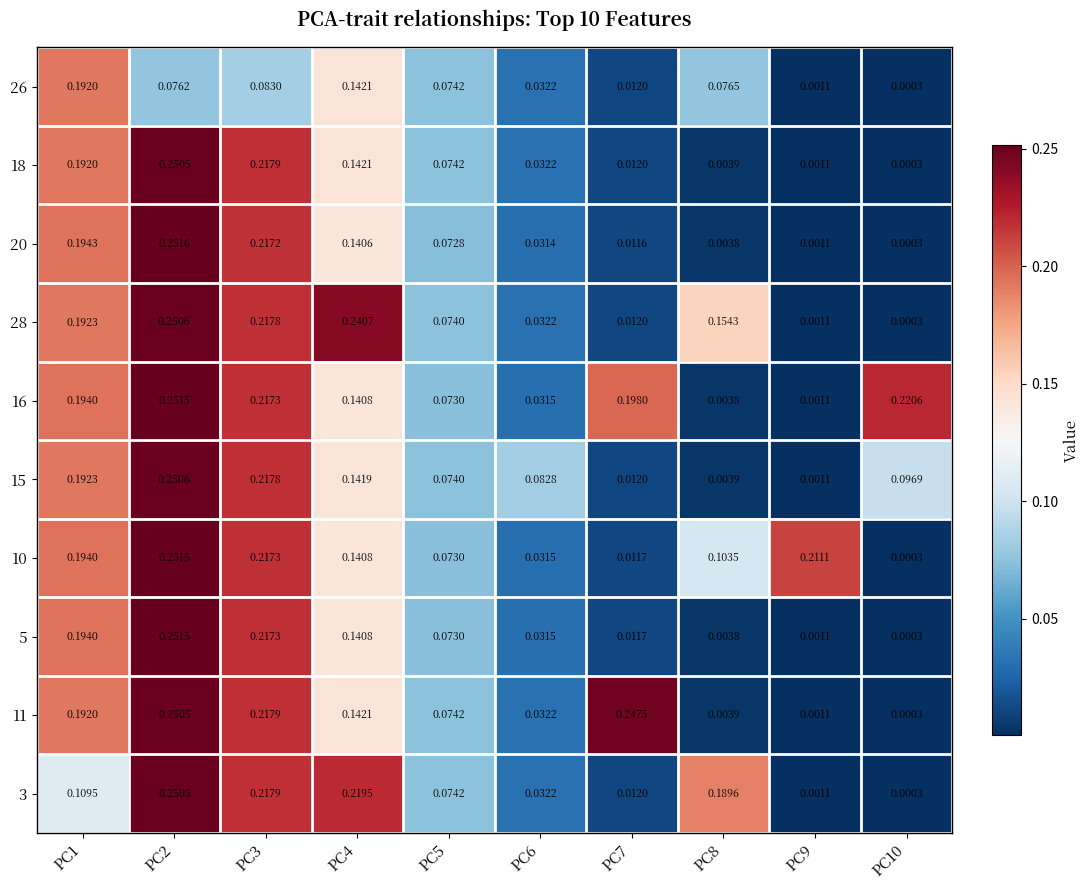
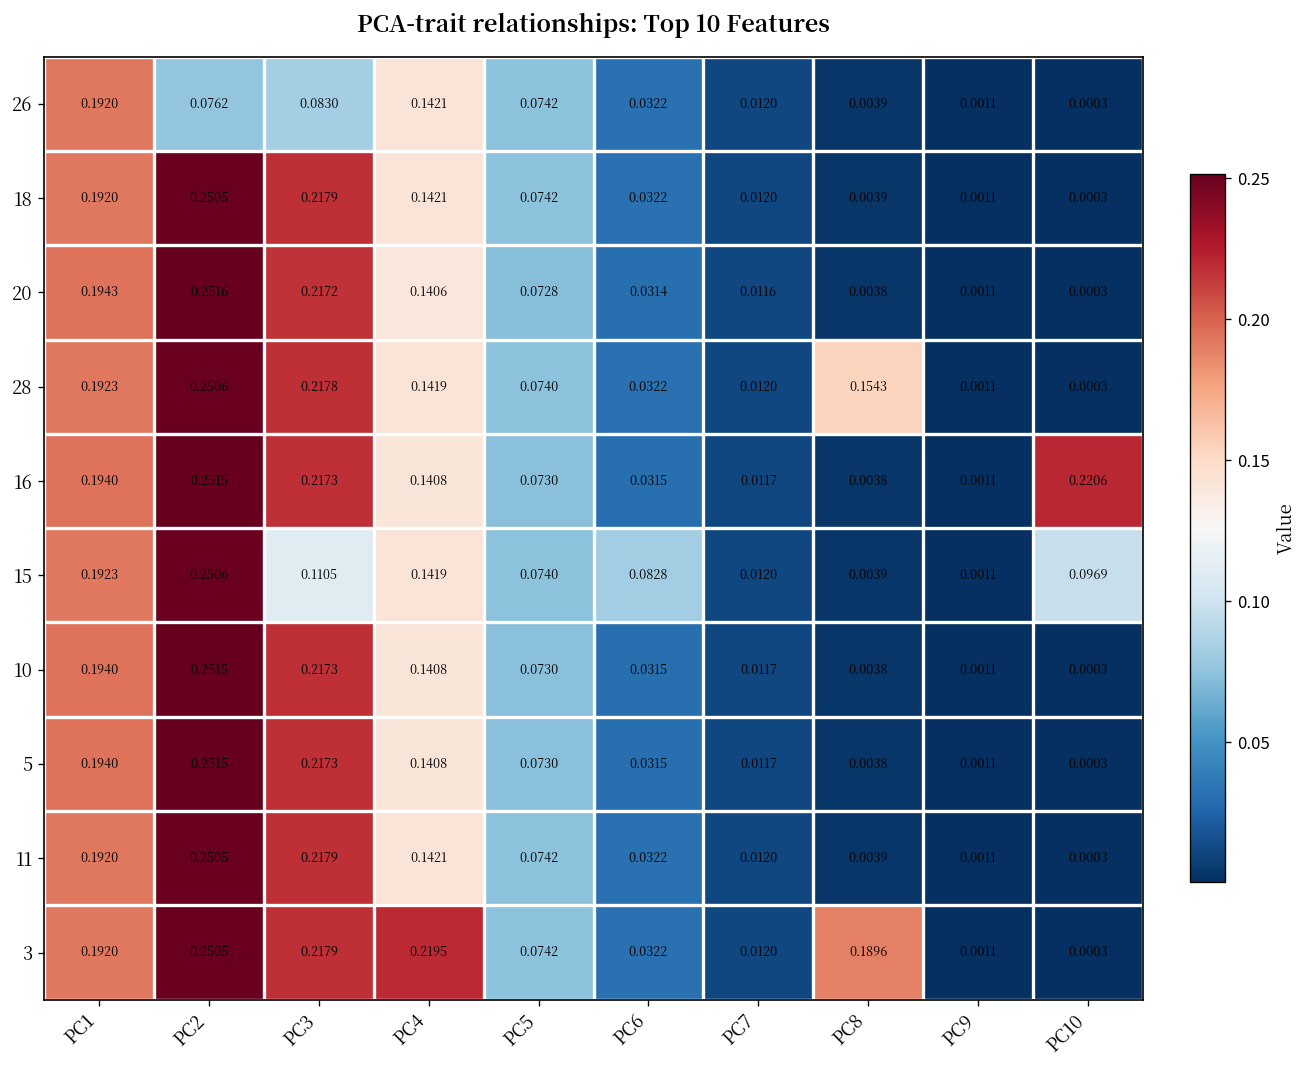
26, PC8: 0.0765 -> 0.0039
28, PC4: 0.2407 -> 0.1419
16, PC7: 0.1980 -> 0.0117
15, PC3: 0.2178 -> 0.1105
10, PC8: 0.1035 -> 0.0038
10, PC9: 0.2111 -> 0.0011
11, PC7: 0.2475 -> 0.0120
3, PC1: 0.1095 -> 0.1920
